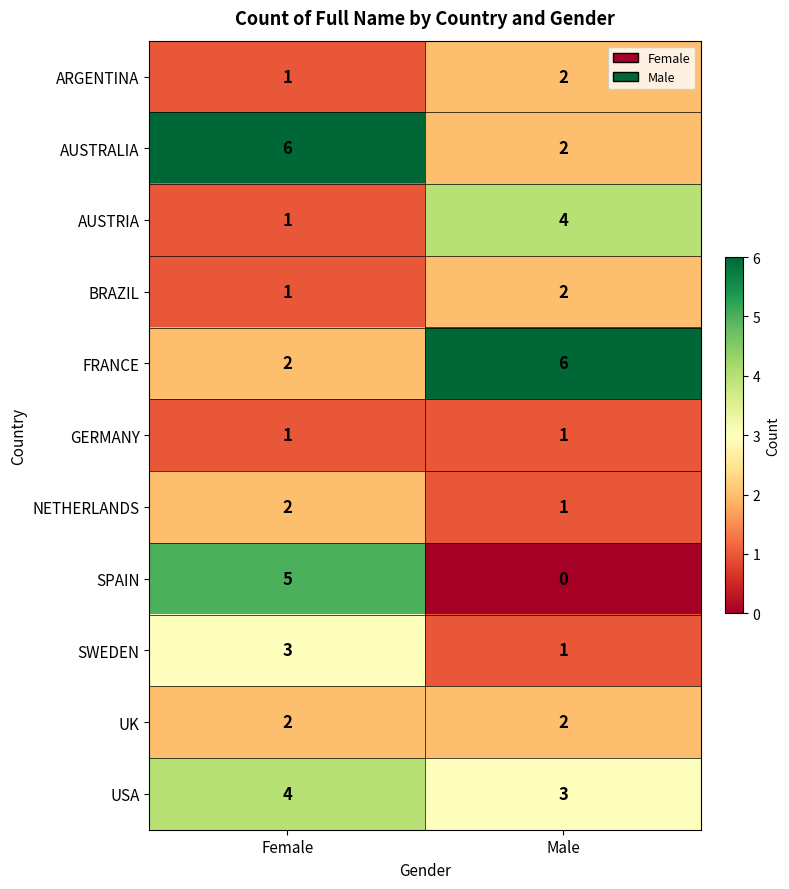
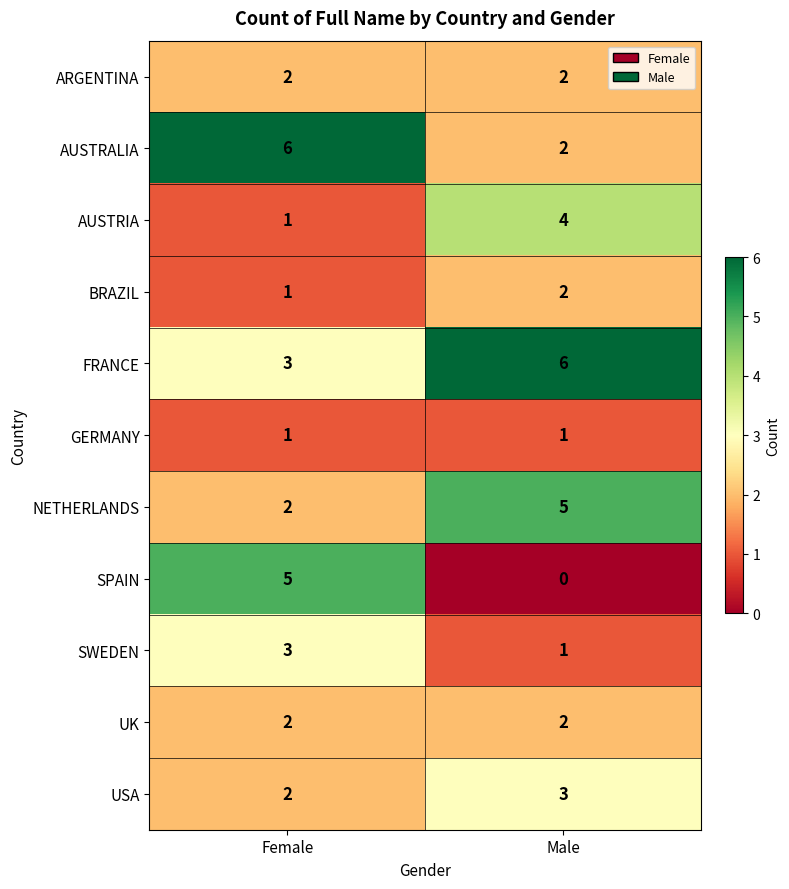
ARGENTINA, Female: 1 -> 2
FRANCE, Female: 2 -> 3
NETHERLANDS, Male: 1 -> 5
USA, Female: 4 -> 2
